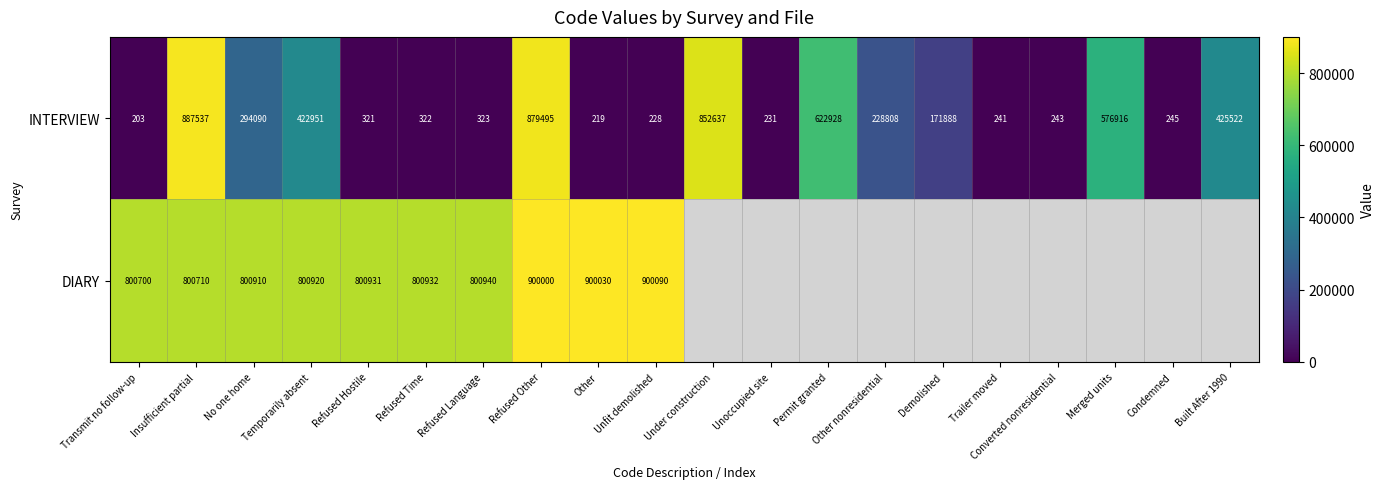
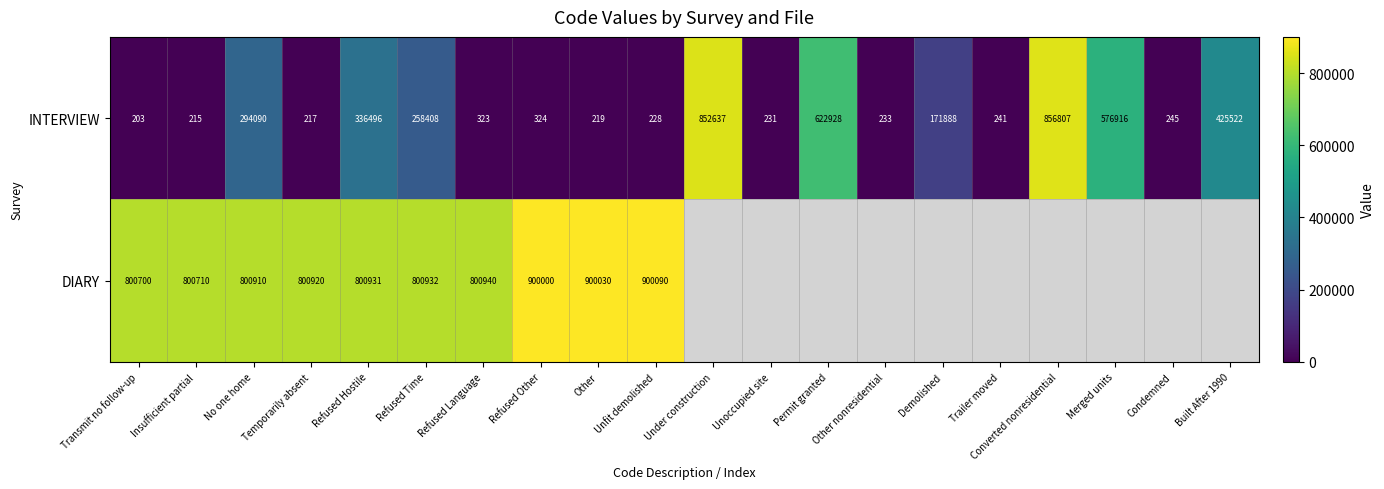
INTERVIEW, Insufficient partial: 887537 -> 215
INTERVIEW, Temporarily absent: 422951 -> 217
INTERVIEW, Refused Hostile: 321 -> 336496
INTERVIEW, Refused Time: 322 -> 258408
INTERVIEW, Refused Other: 879495 -> 324
INTERVIEW, Other nonresidential: 228808 -> 233
INTERVIEW, Converted nonresidential: 243 -> 856807
